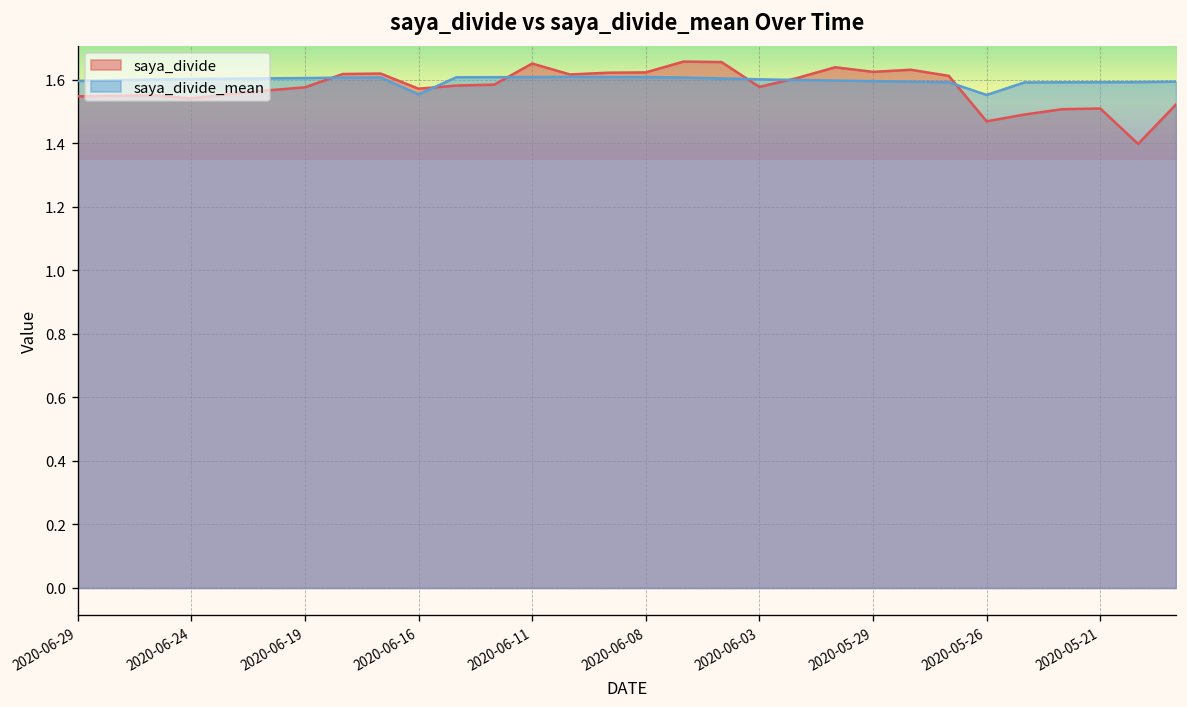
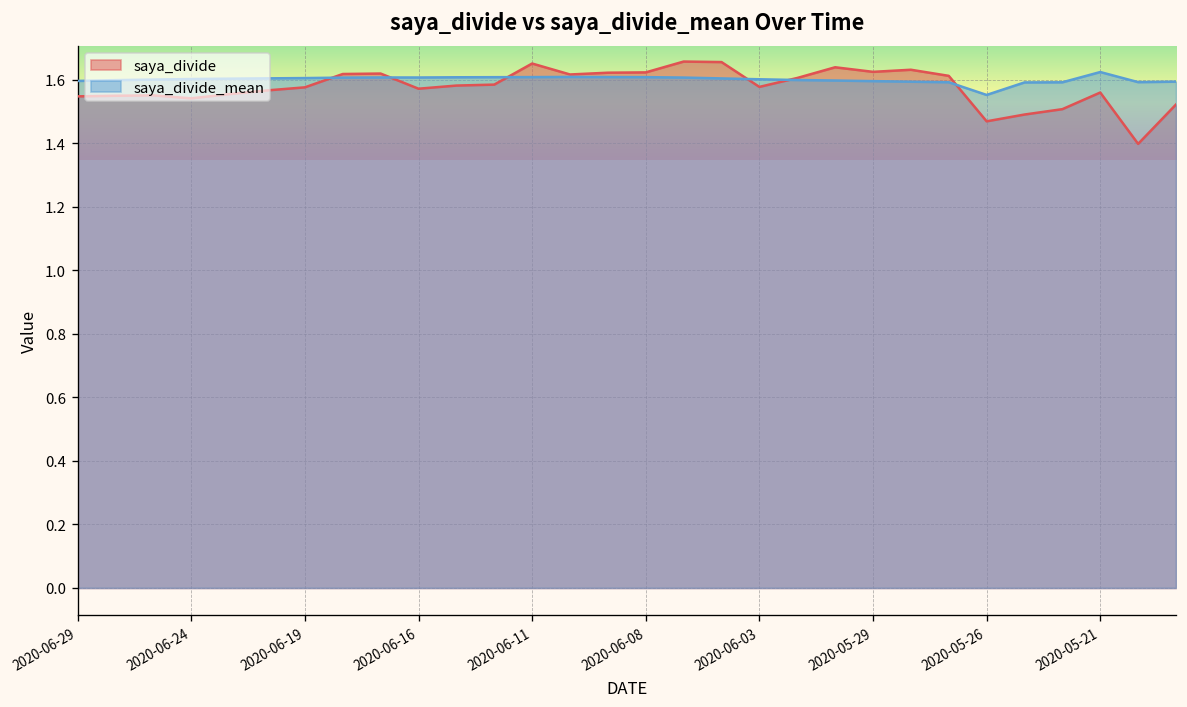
saya_divide_mean, 2020-06-16: 1.55 -> 1.61
saya_divide, 2020-05-21: 1.51 -> 1.56
saya_divide_mean, 2020-05-21: 1.59 -> 1.62
